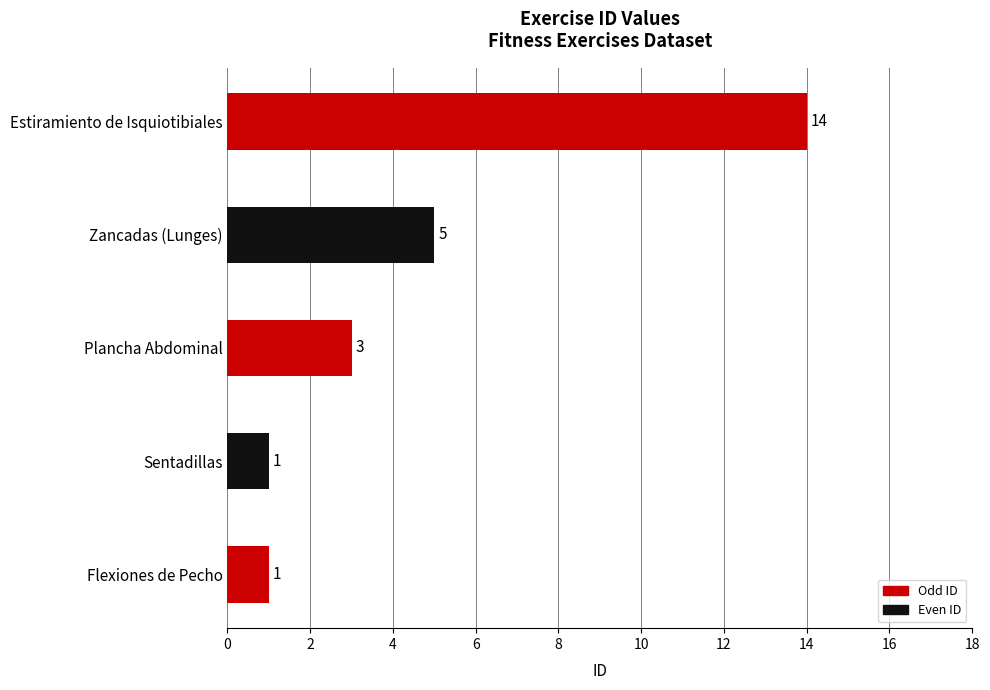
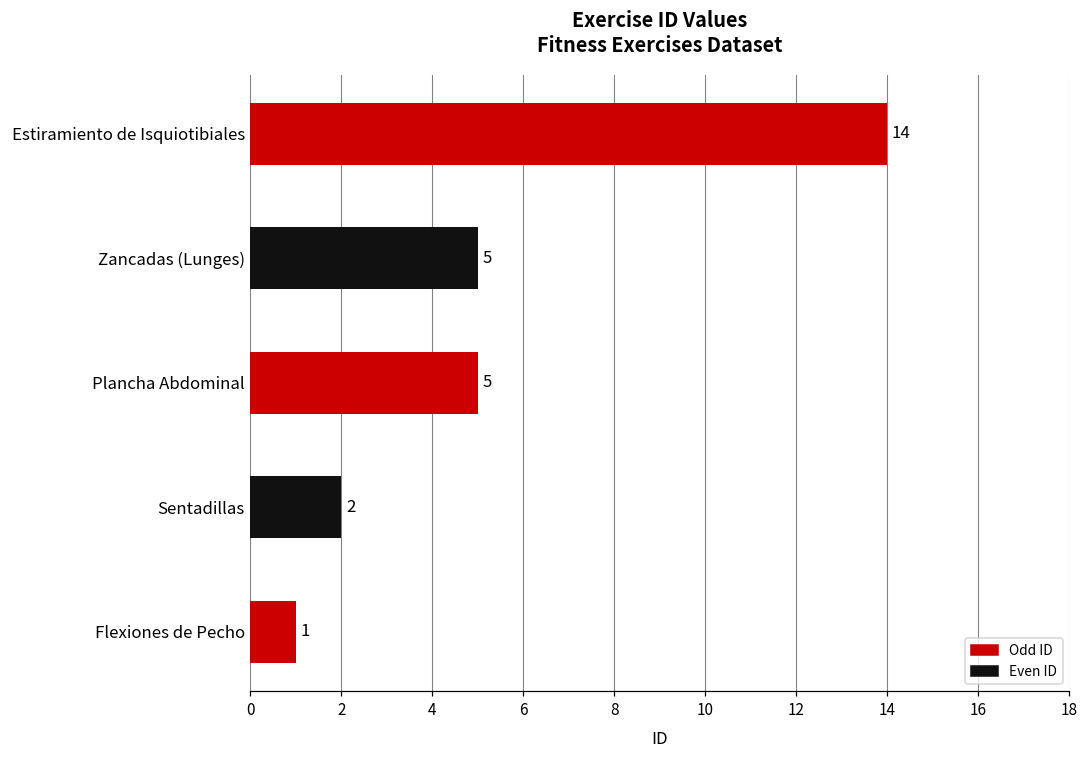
Plancha Abdominal: 3 -> 5
Sentadillas: 1 -> 2
